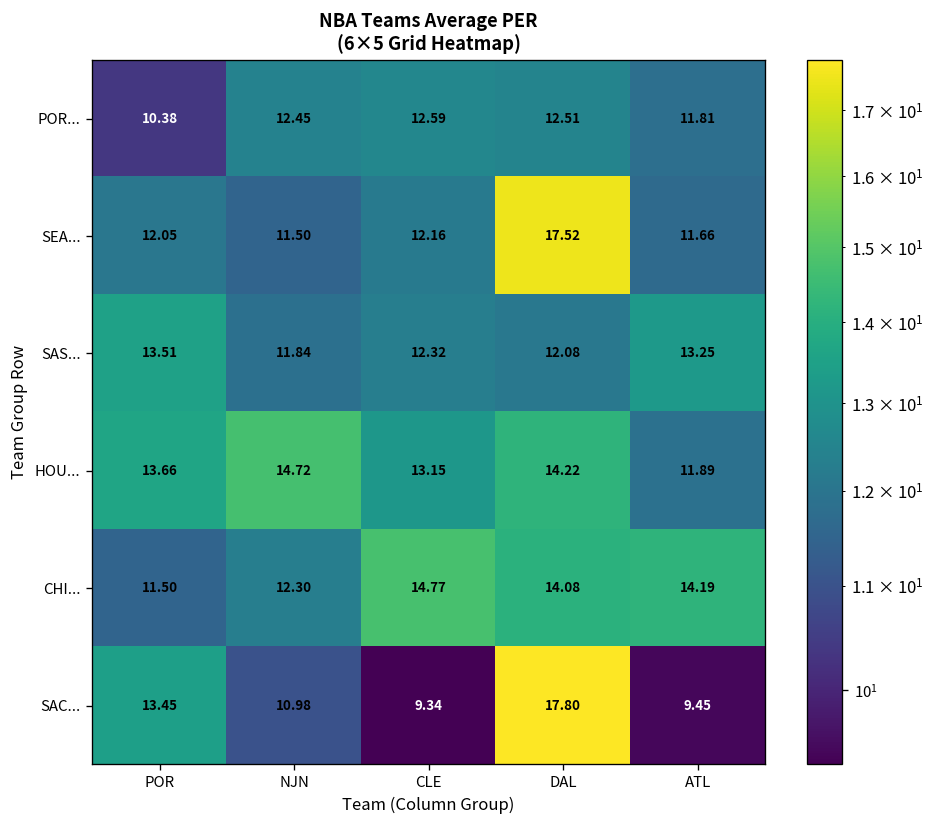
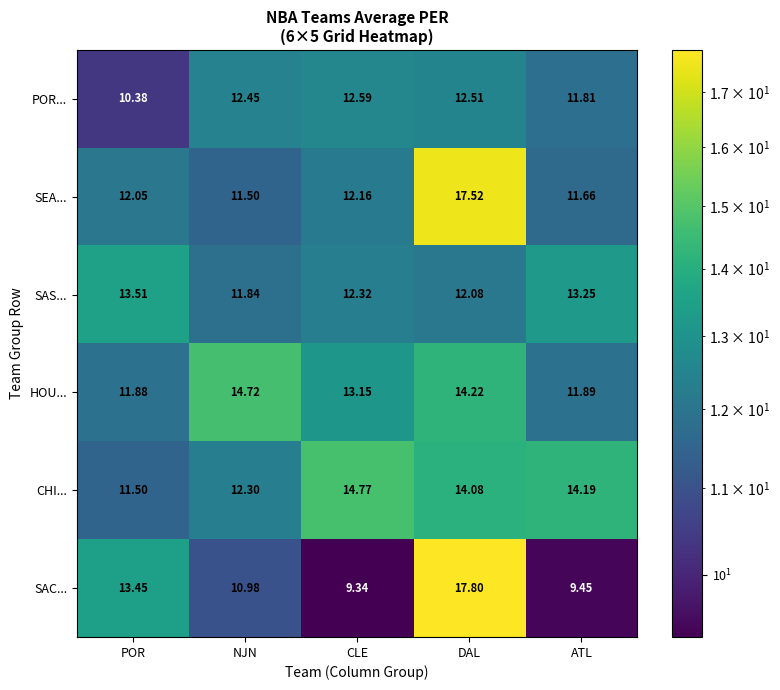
HOU..., POR: 13.66 -> 11.88
